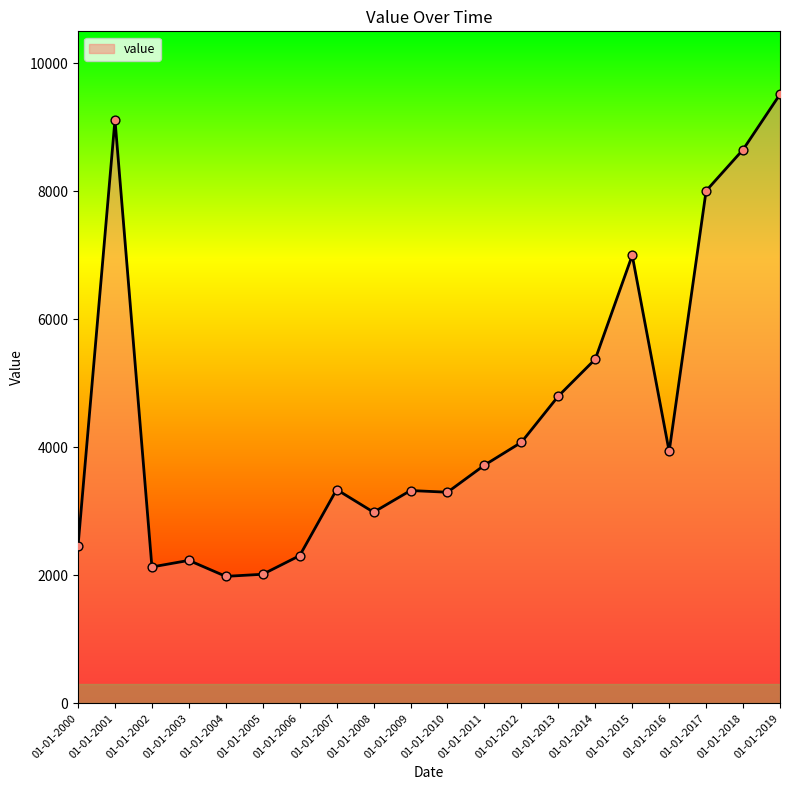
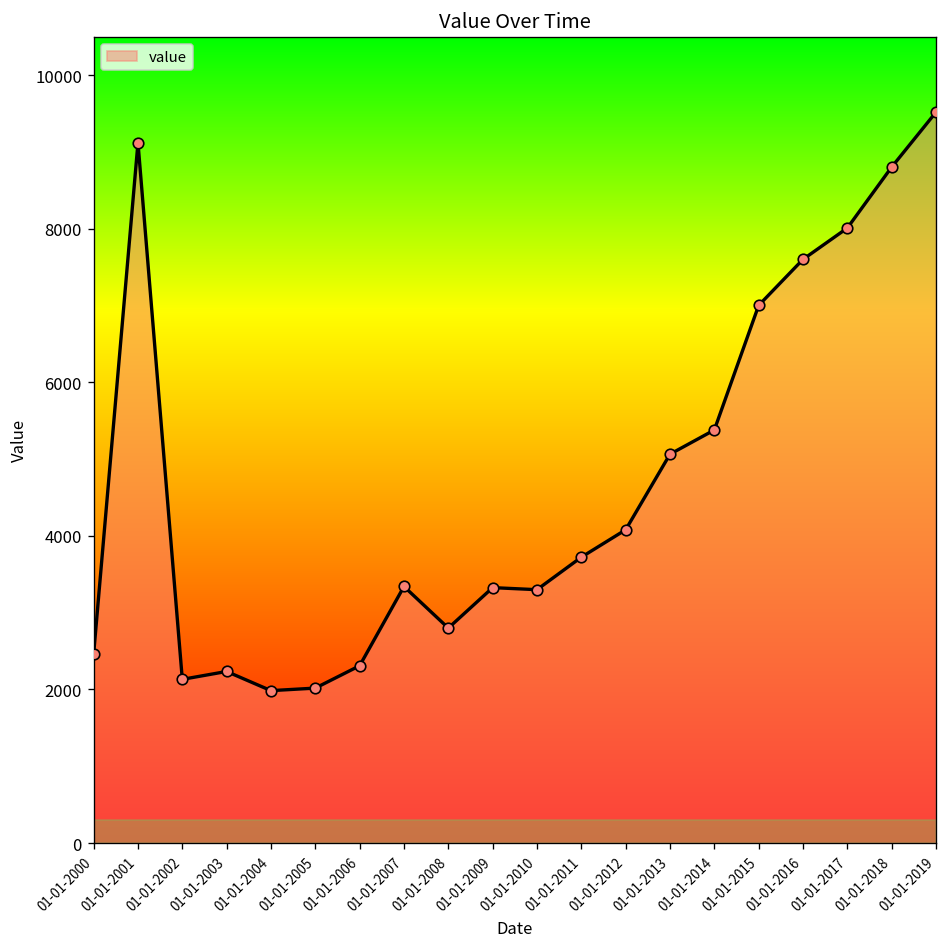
01-01-2008: 3000 -> 2800
01-01-2013: 4800 -> 5100
01-01-2016: 3900 -> 7600
01-01-2018: 8700 -> 8800
